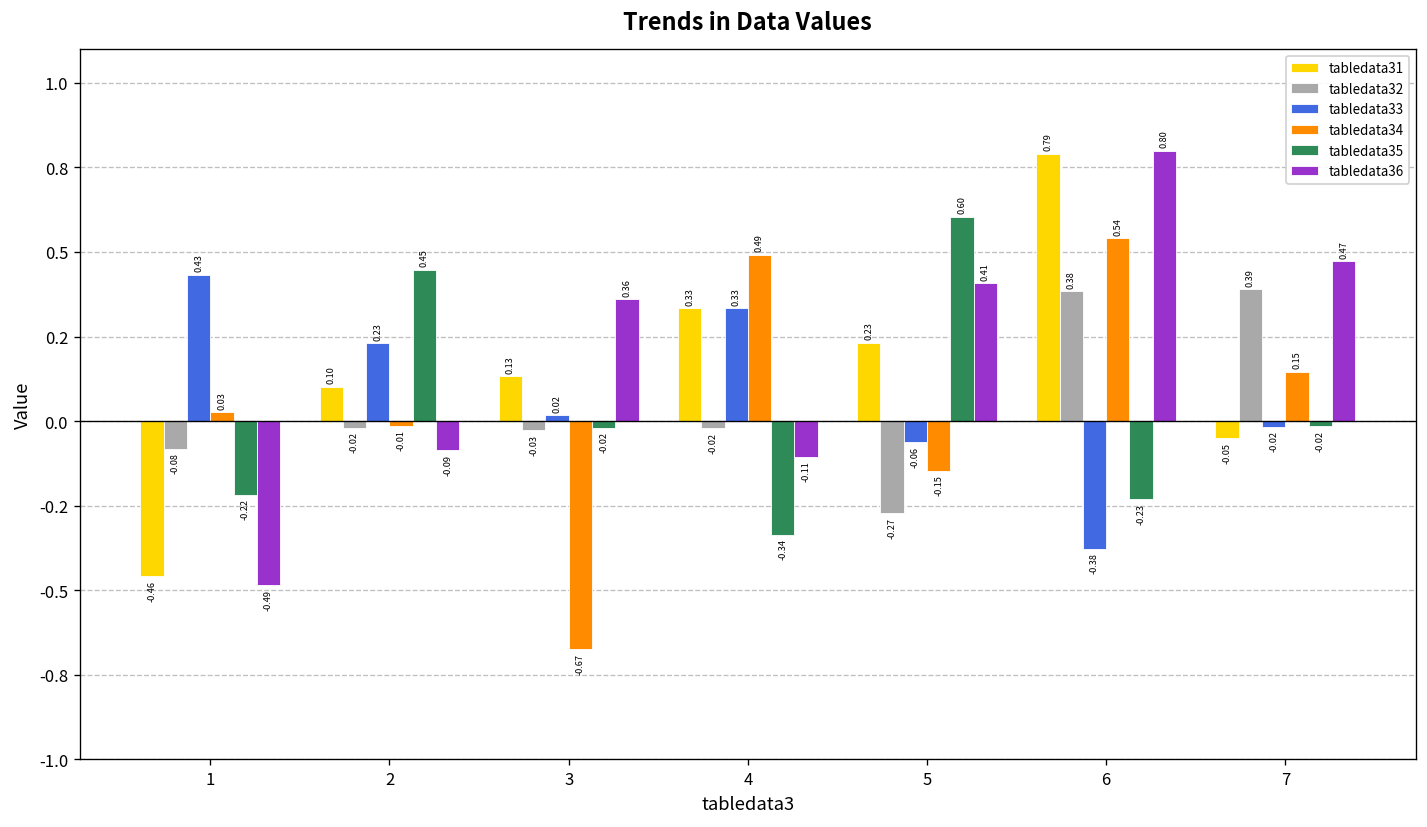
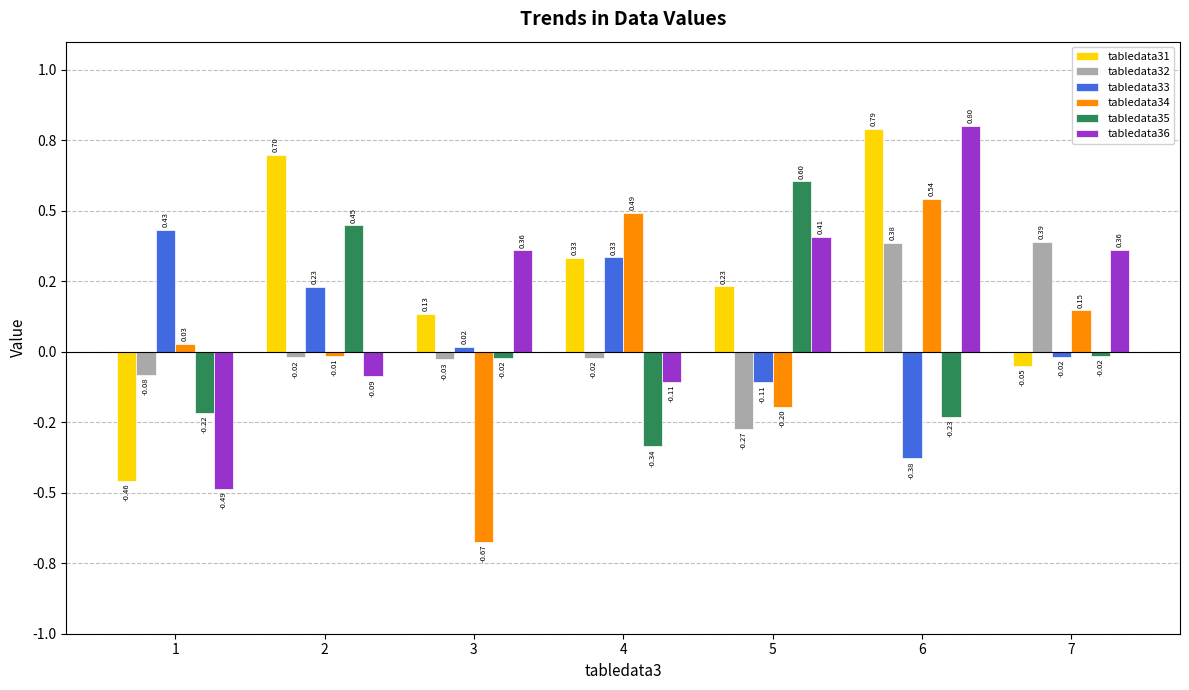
tabledata31, 2: 0.10 -> 0.70
tabledata33, 5: -0.06 -> -0.11
tabledata34, 5: -0.15 -> -0.20
tabledata36, 7: 0.47 -> 0.36
